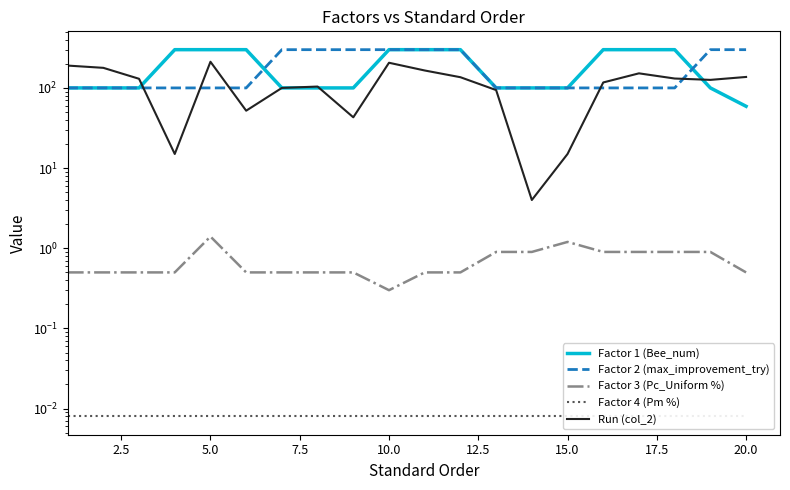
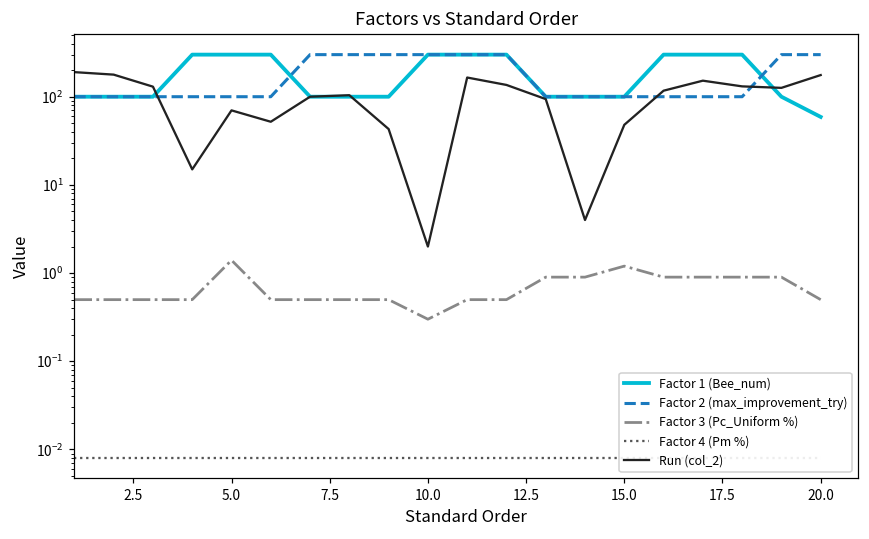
Run (col_2), 5.0: 210 -> 70
Run (col_2), 10.0: 210 -> 2
Run (col_2), 15.0: 15 -> 50
Run (col_2), 20.0: 140 -> 180
